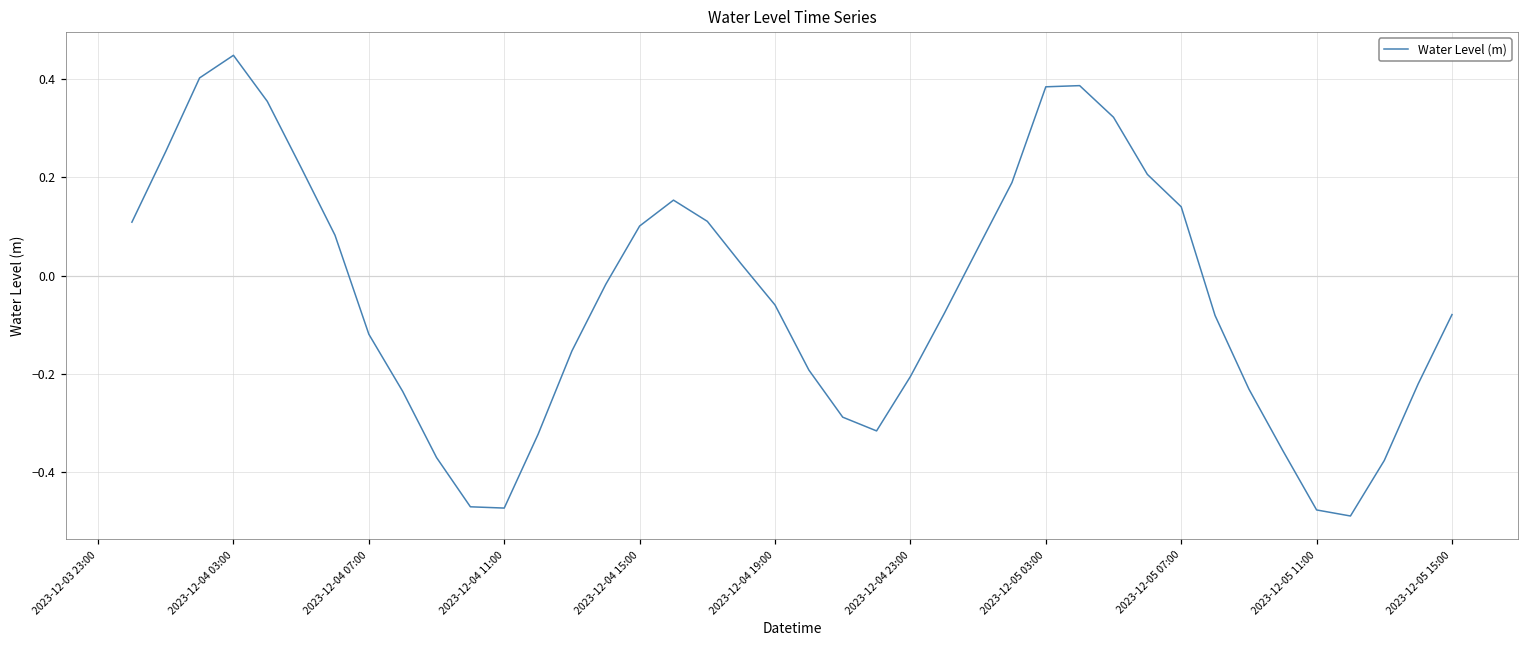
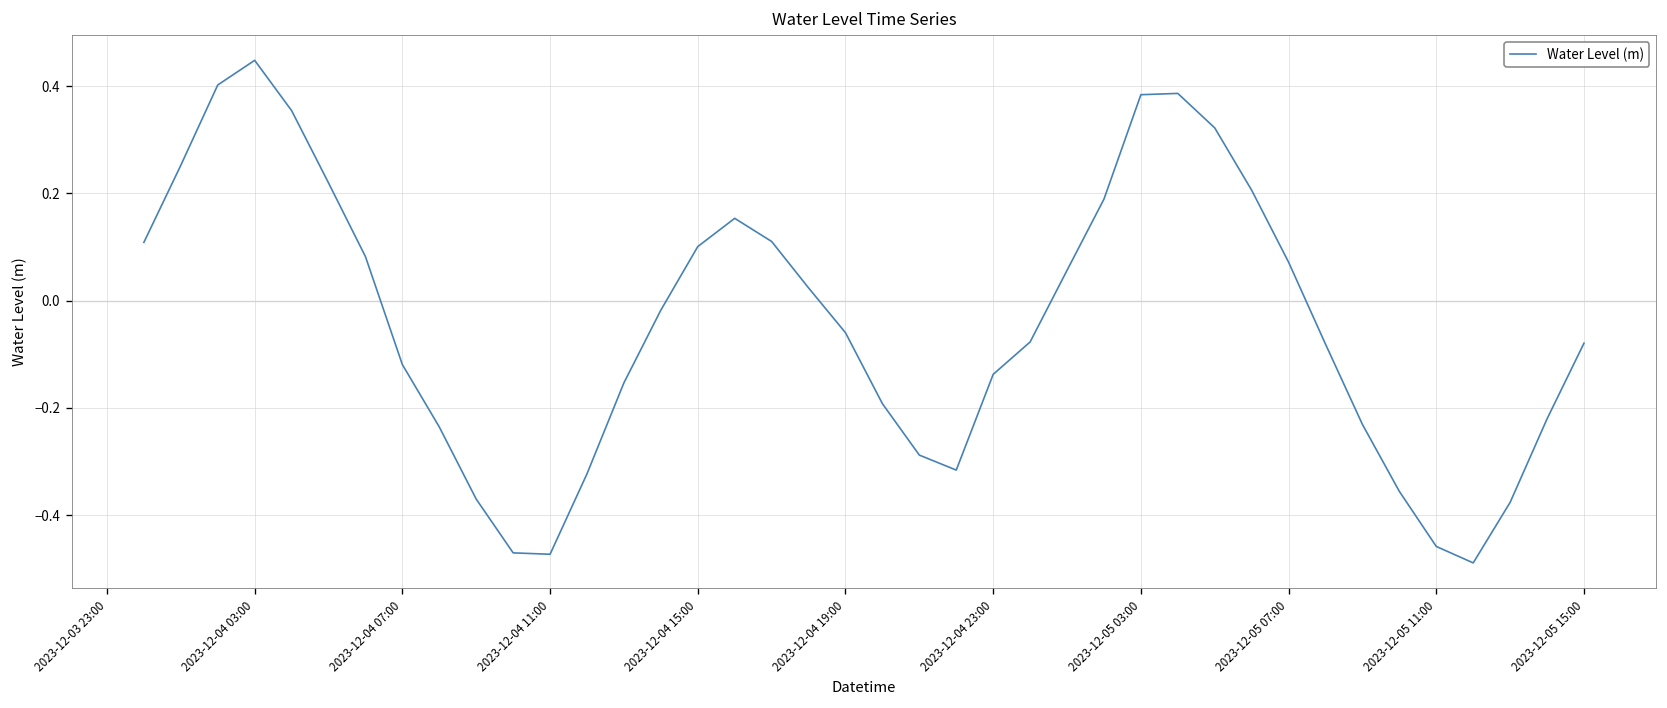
2023-12-04 23:00: -0.21 -> -0.14
2023-12-05 07:00: 0.14 -> 0.07
2023-12-05 11:00: -0.48 -> -0.46
